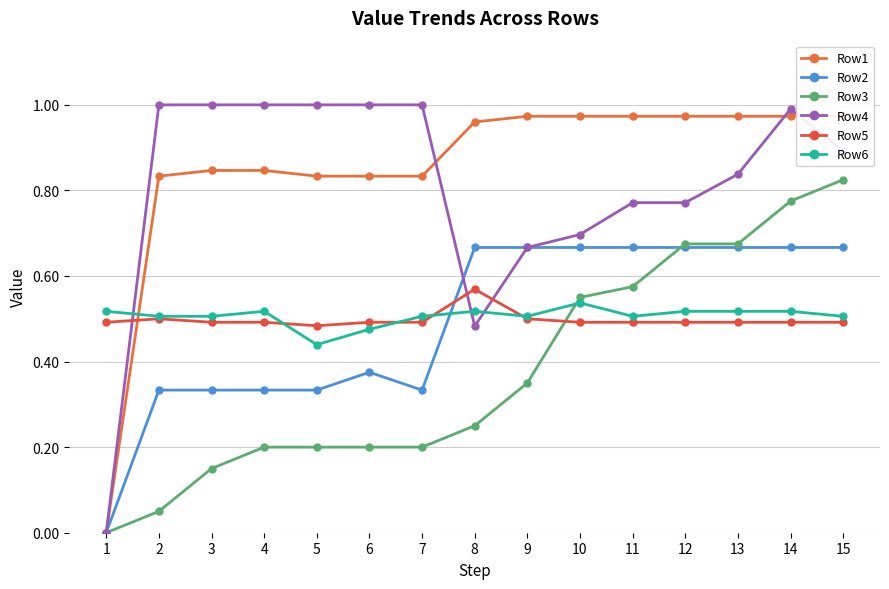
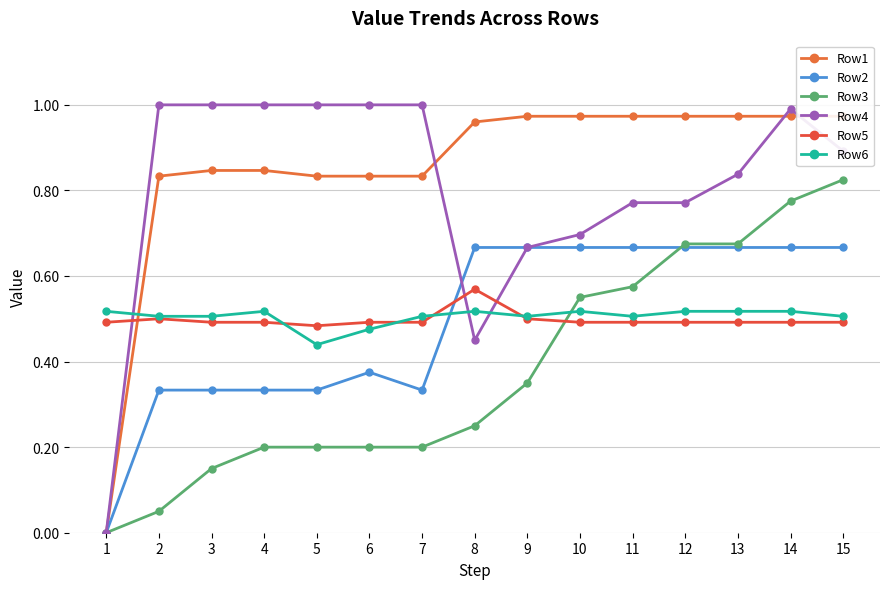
Row4, 8: 0.48 -> 0.45
Row6, 10: 0.54 -> 0.52
